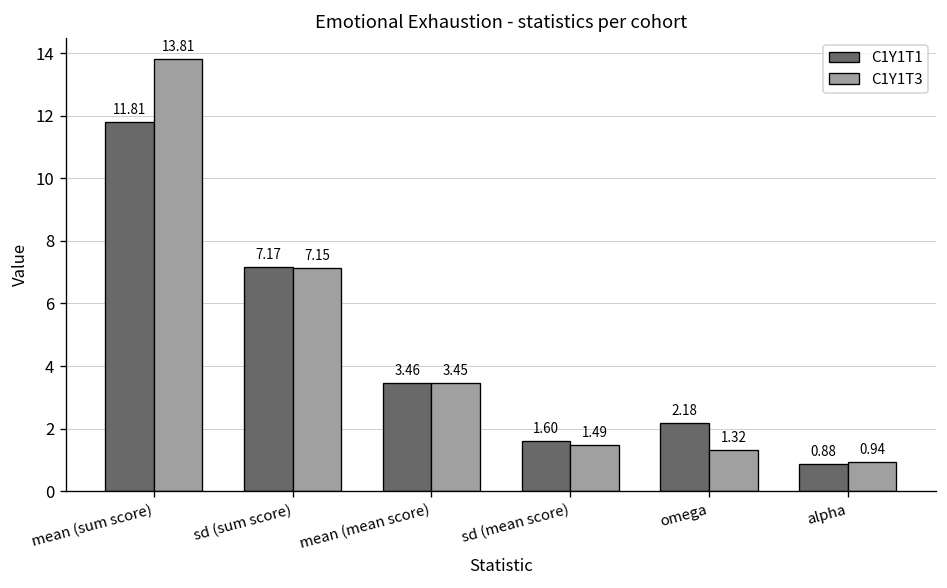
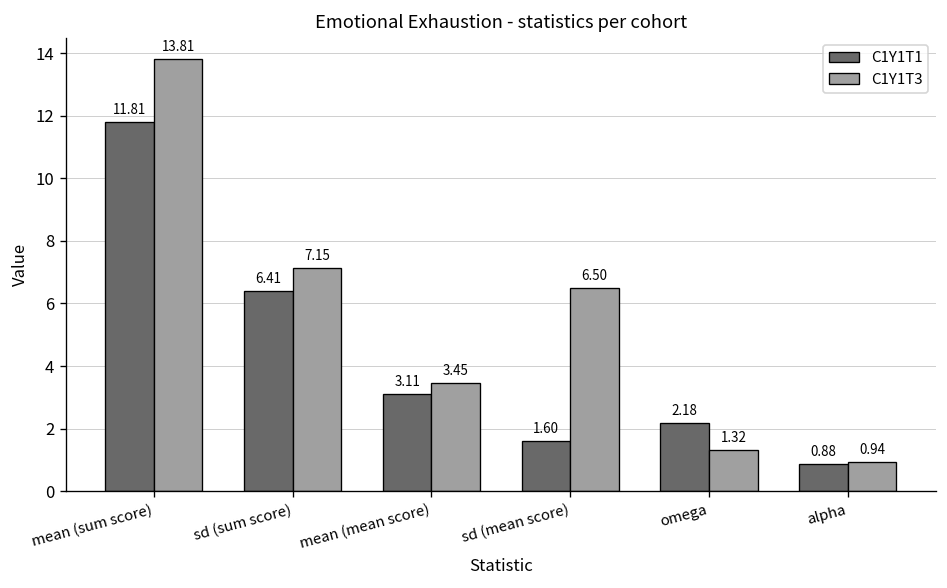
C1Y1T1, sd (sum score): 7.17 -> 6.41
C1Y1T1, mean (mean score): 3.46 -> 3.11
C1Y1T3, sd (mean score): 1.49 -> 6.50
